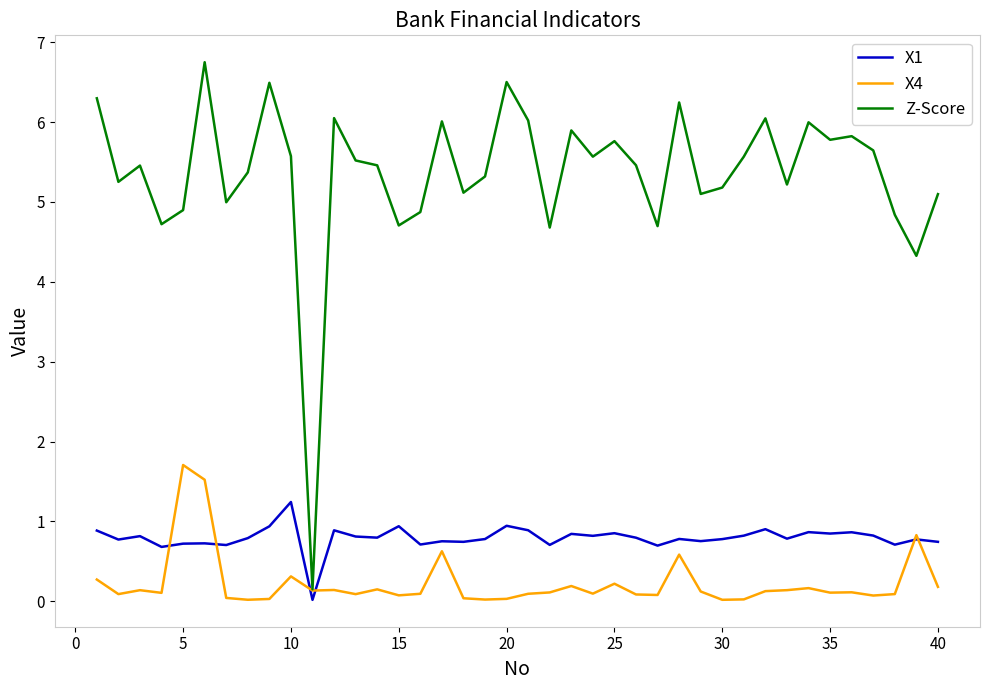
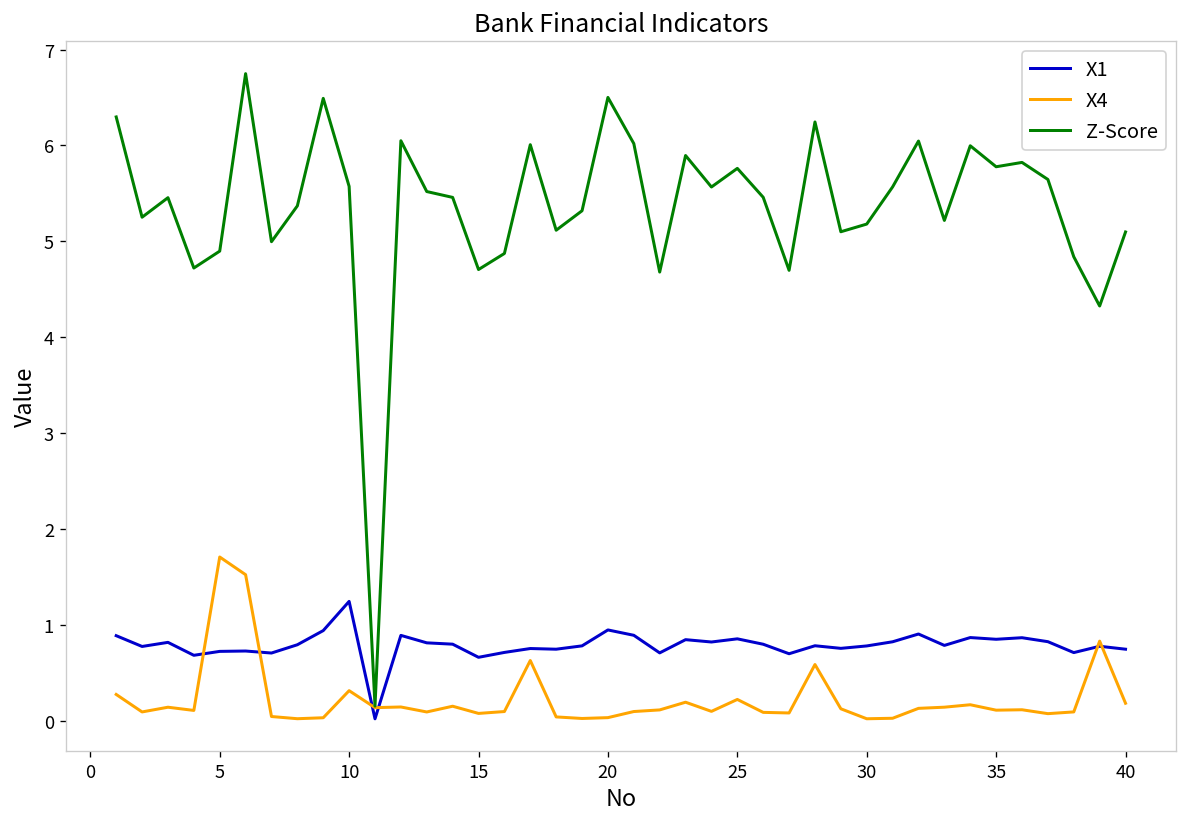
X1, 15: 0.9 -> 0.7
